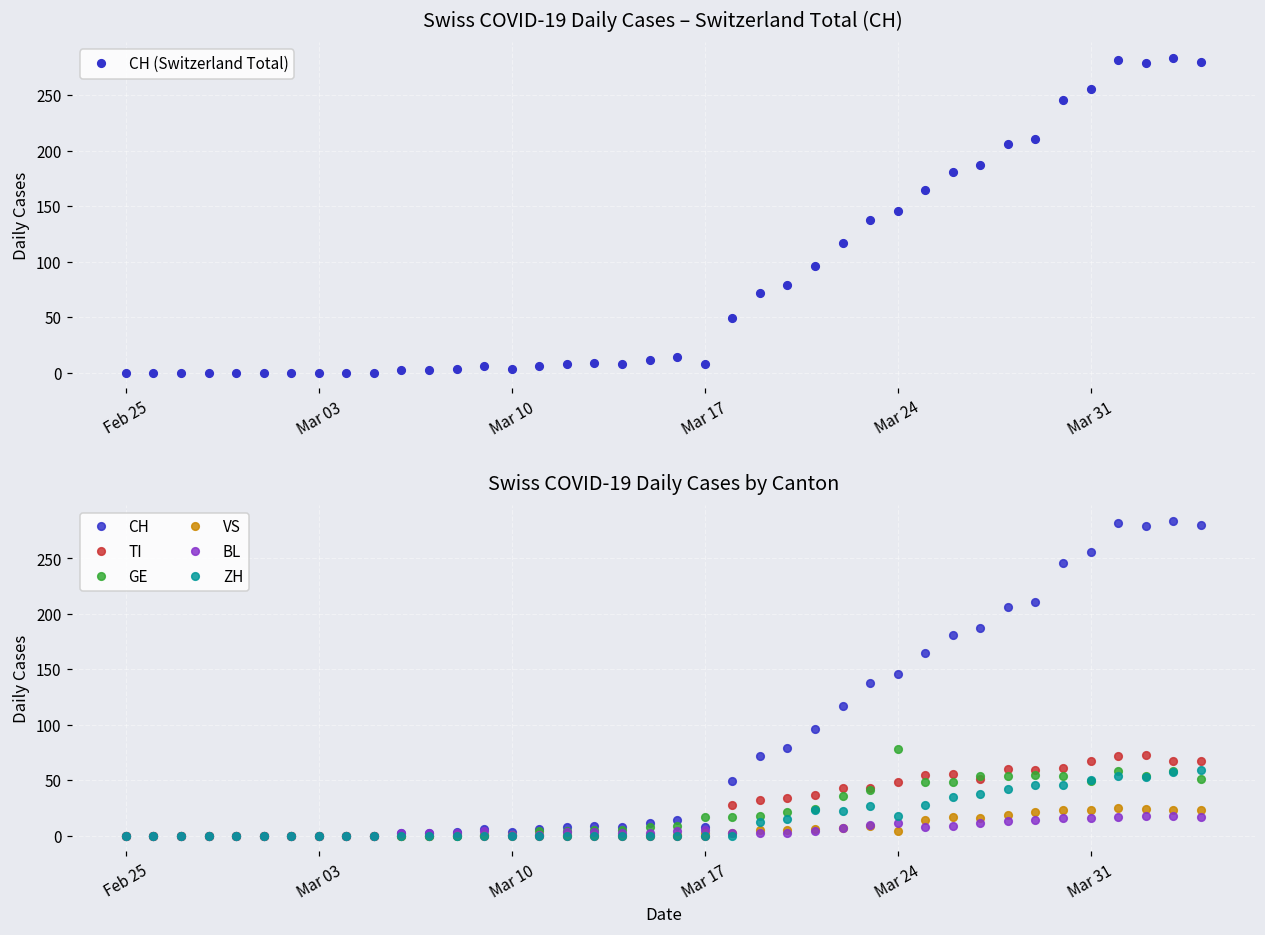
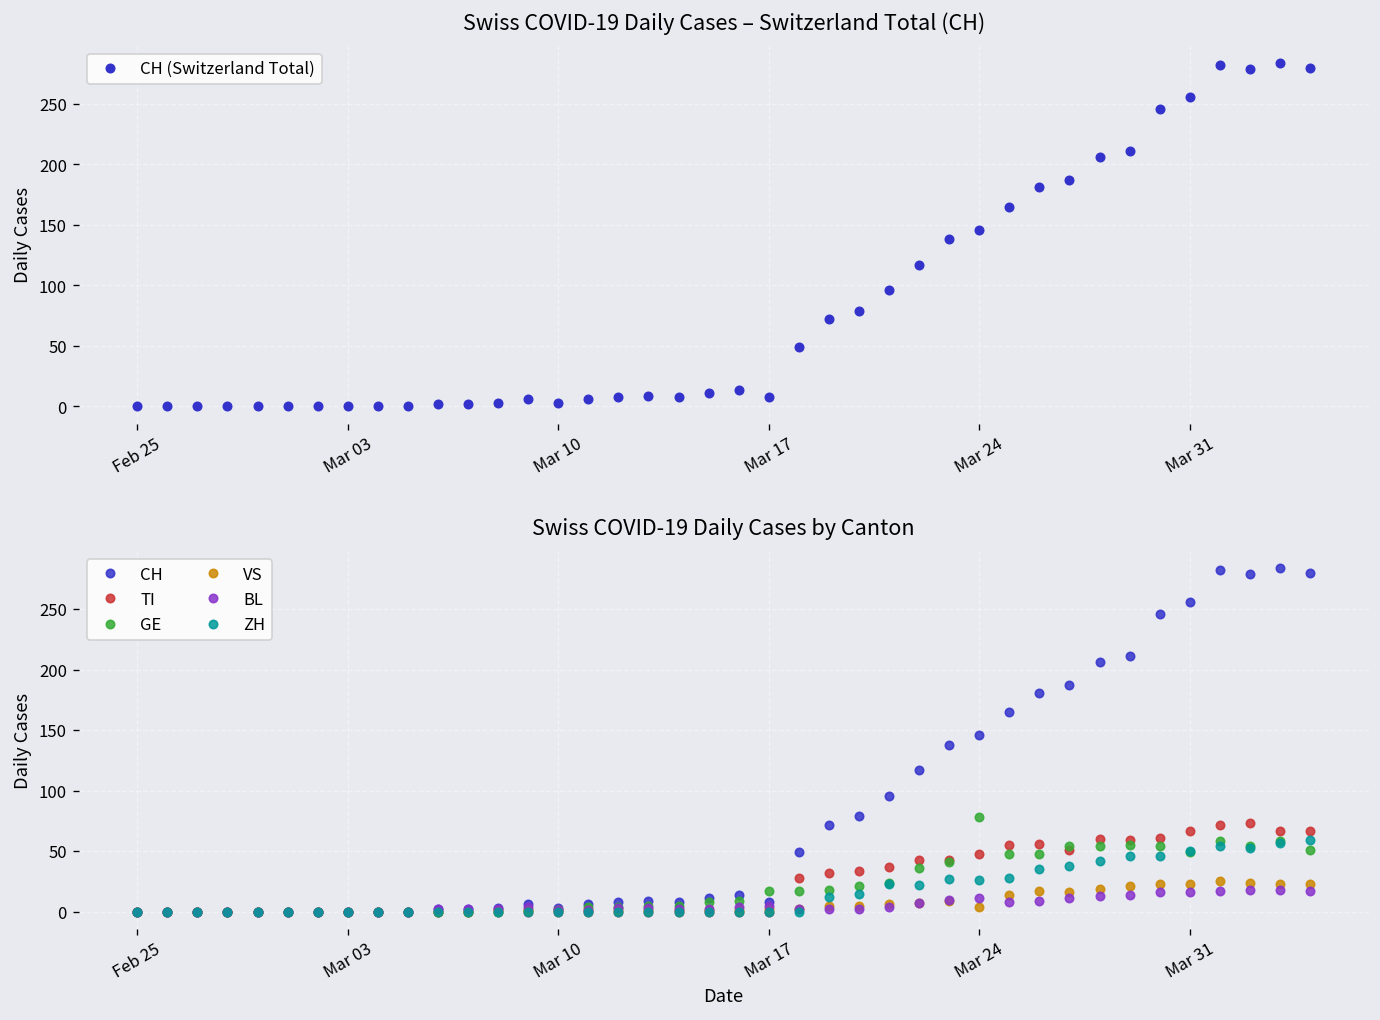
Swiss COVID-19 Daily Cases by Canton, ZH, Mar 24: 18 -> 26
